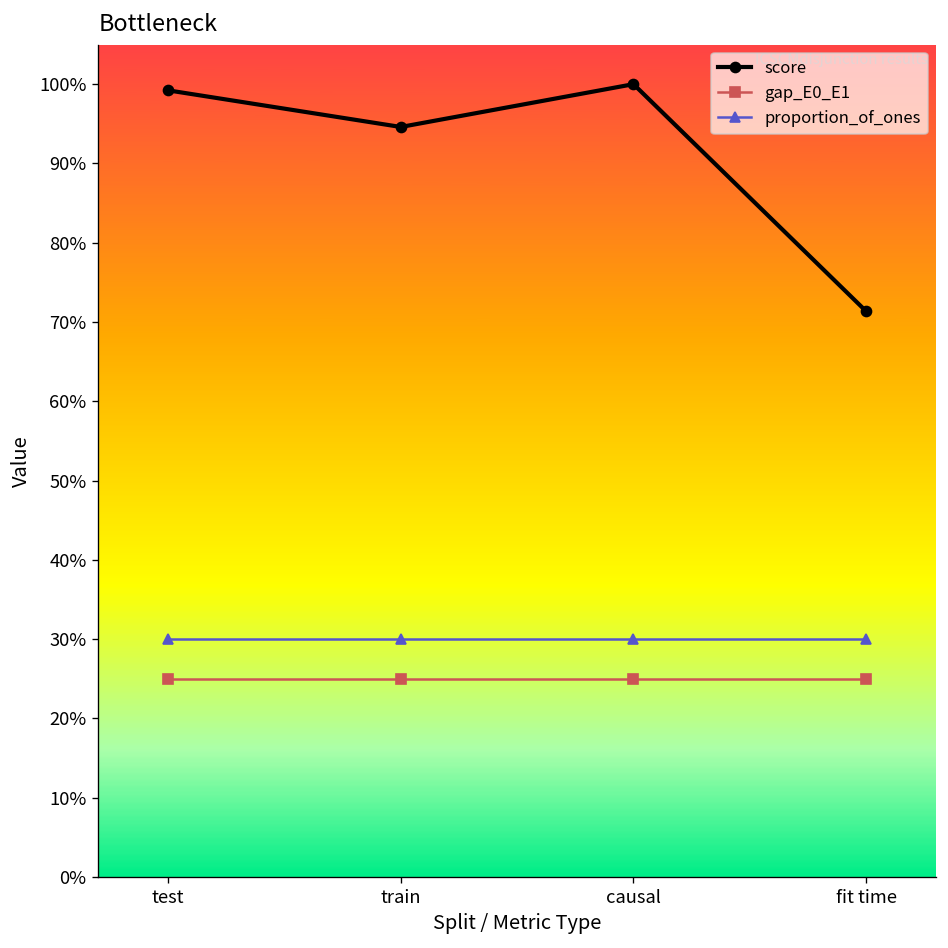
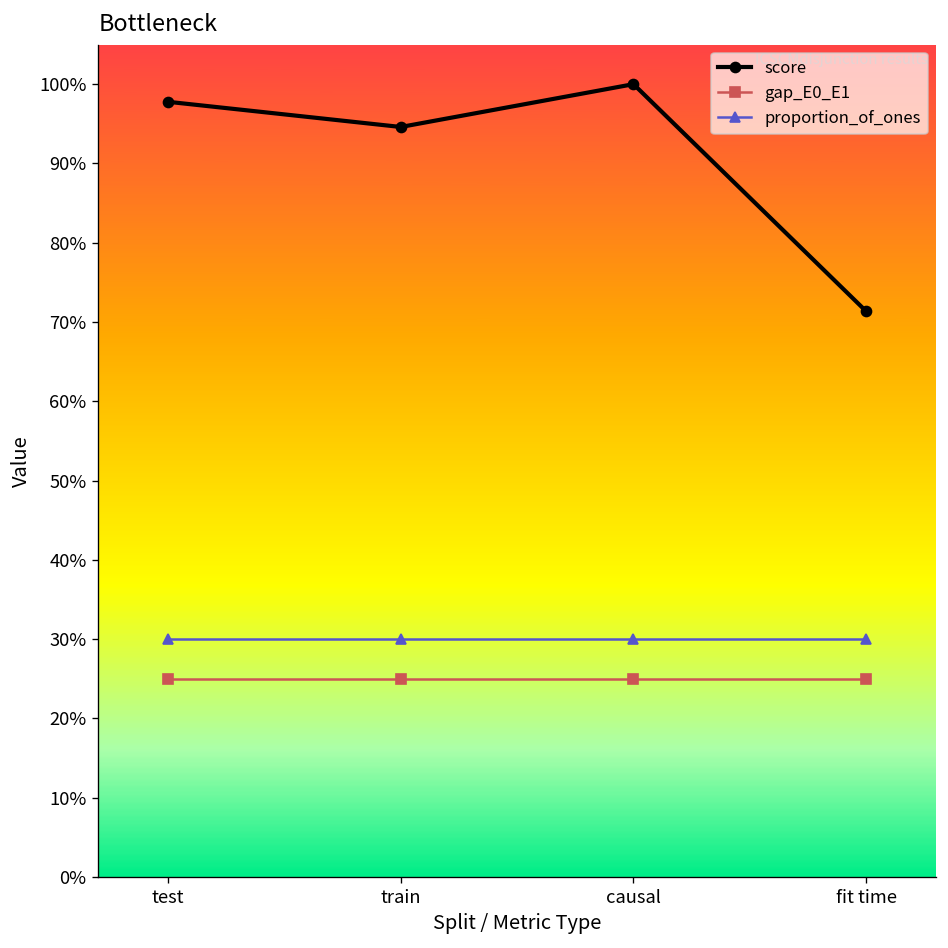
score, test: 99% -> 98%
